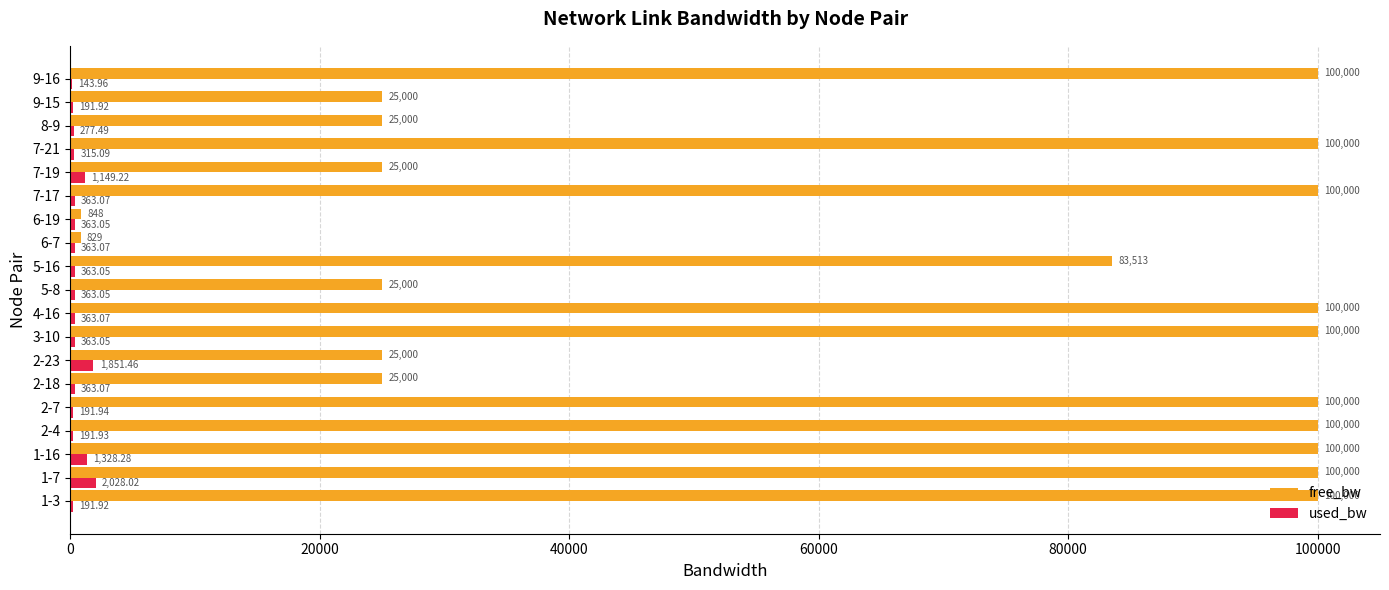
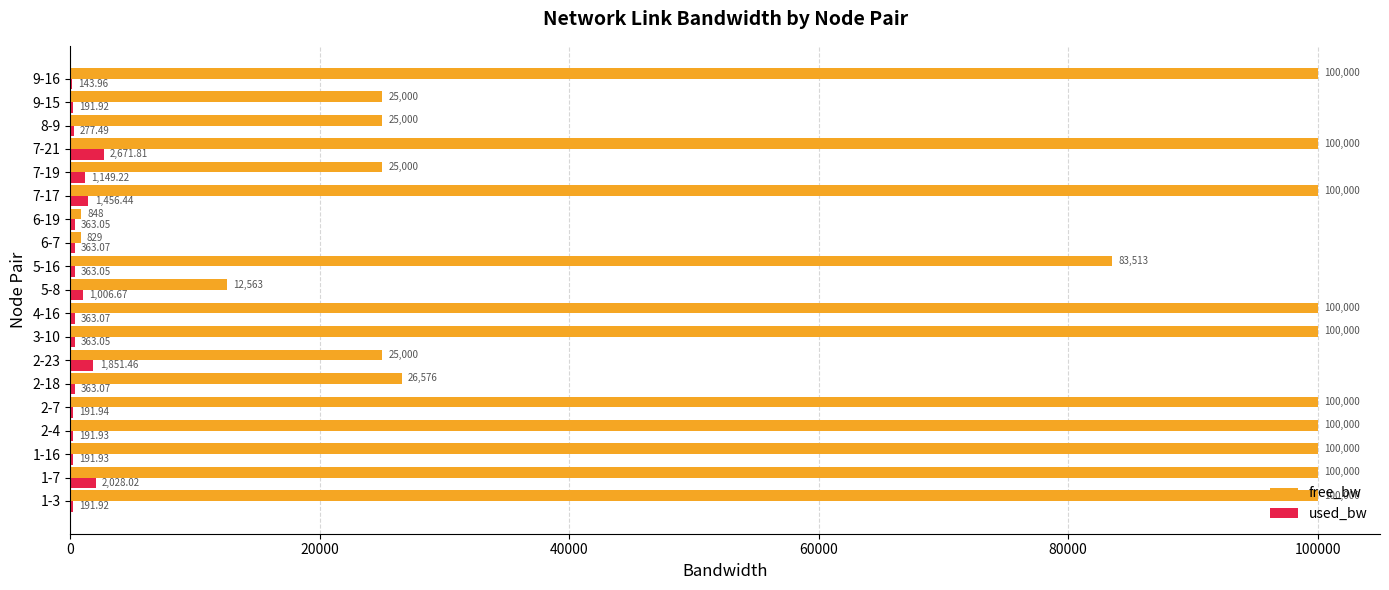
used_bw, 7-21: 315.09 -> 2,671.81
used_bw, 7-17: 363.07 -> 1,456.44
free_bw, 5-8: 25,000 -> 12,563
used_bw, 5-8: 363.05 -> 1,006.67
free_bw, 2-18: 25,000 -> 26,576
used_bw, 1-16: 1,328.28 -> 191.93
